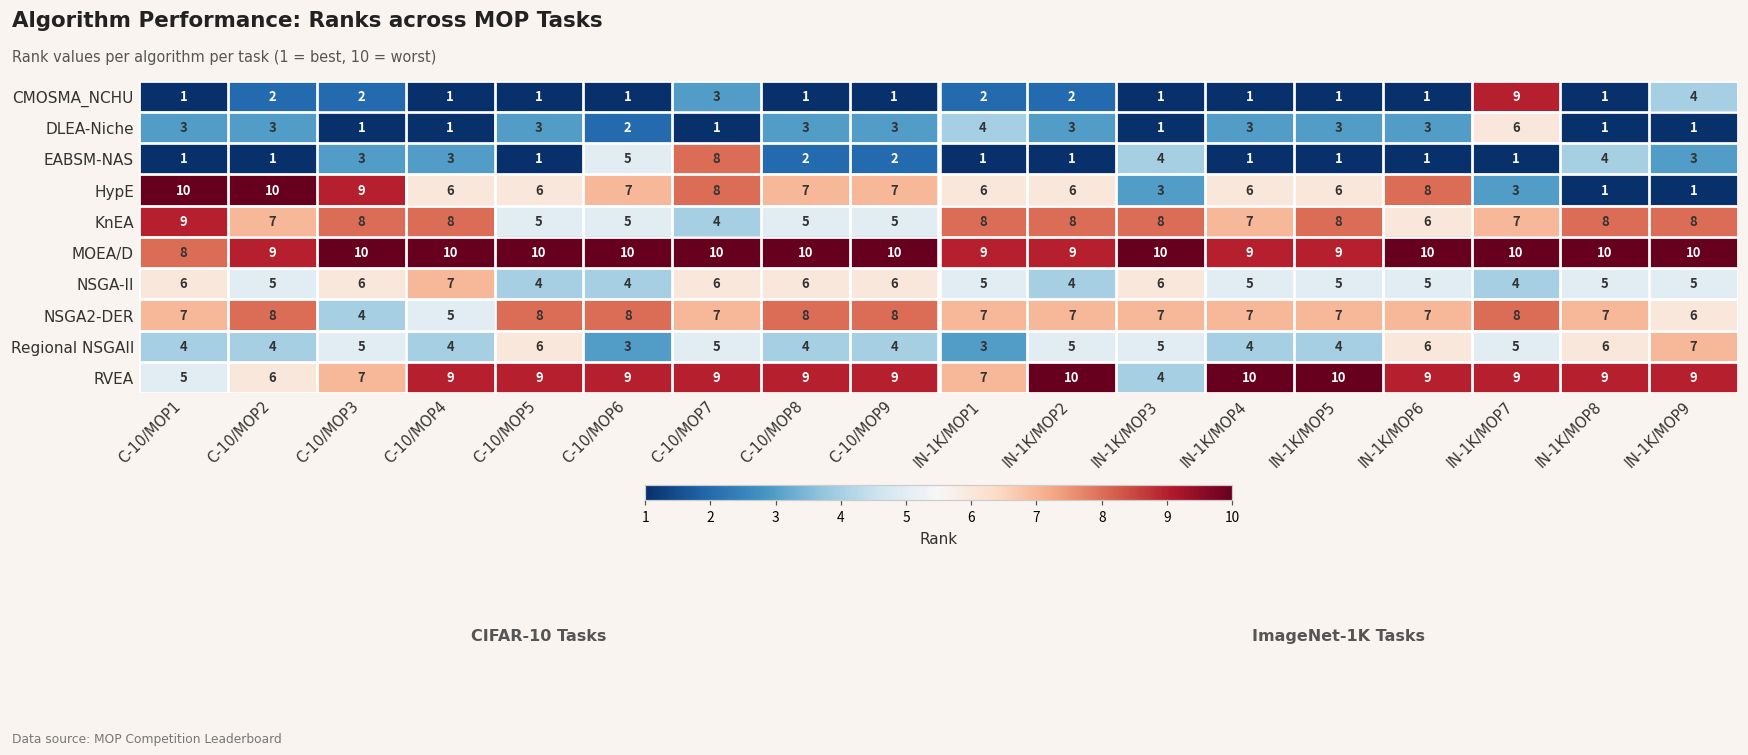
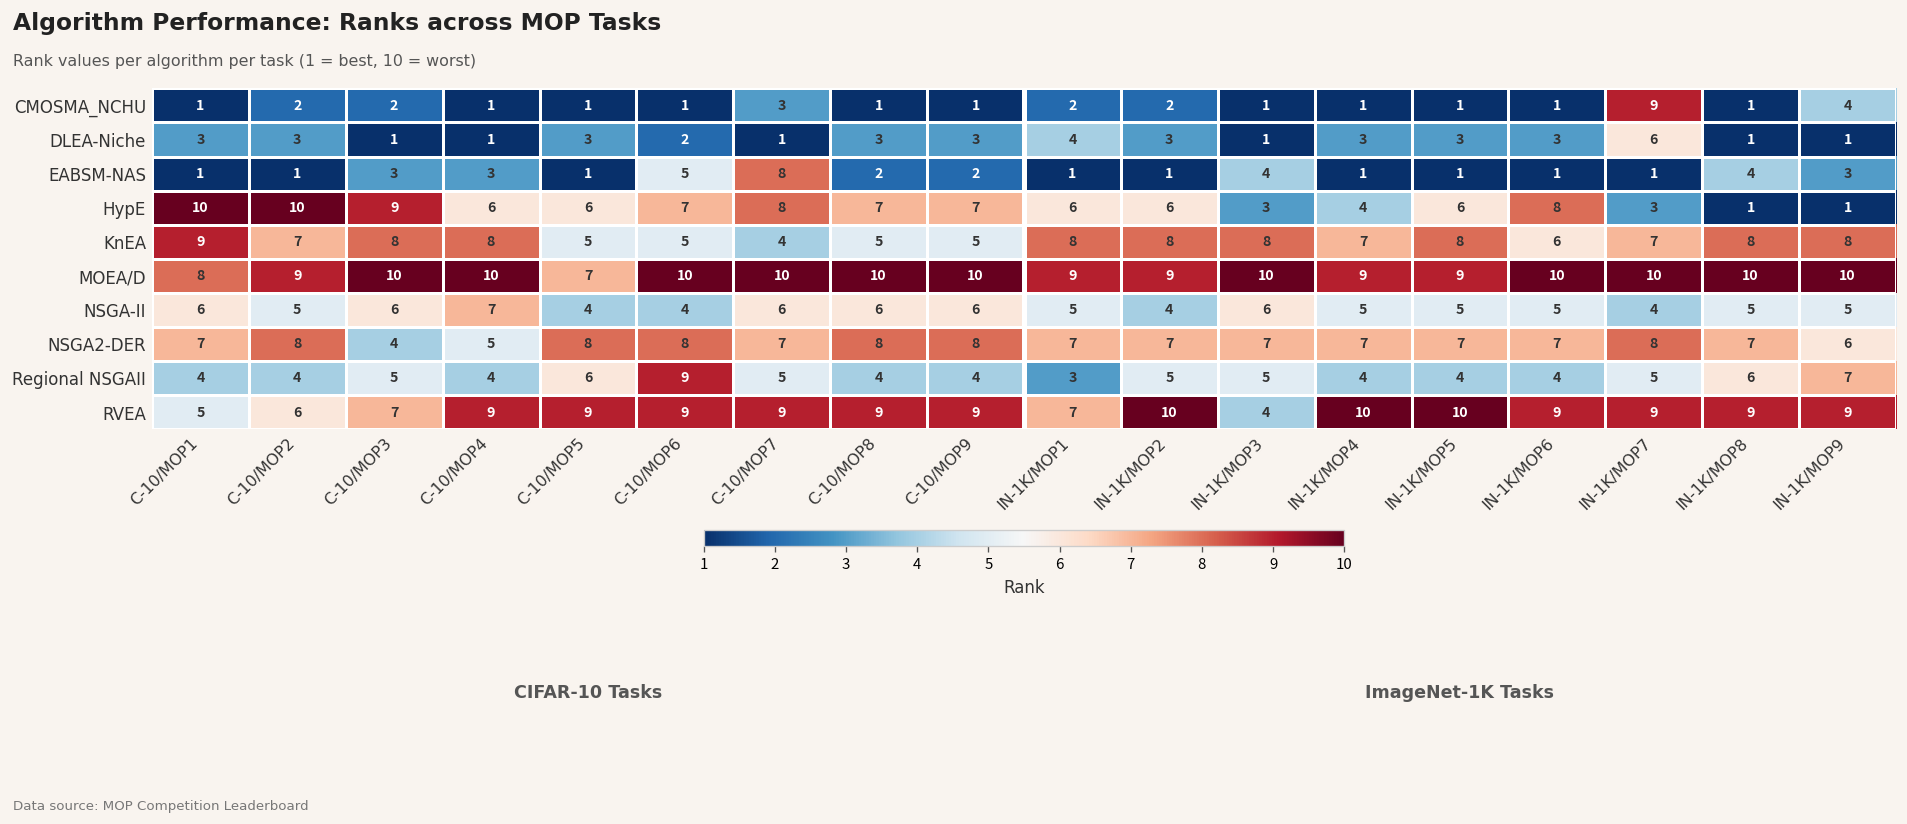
HypE, IN-1K/MOP4: 6 -> 4
MOEA/D, C-10/MOP5: 10 -> 7
Regional NSGAII, C-10/MOP6: 3 -> 9
Regional NSGAII, IN-1K/MOP6: 6 -> 4
